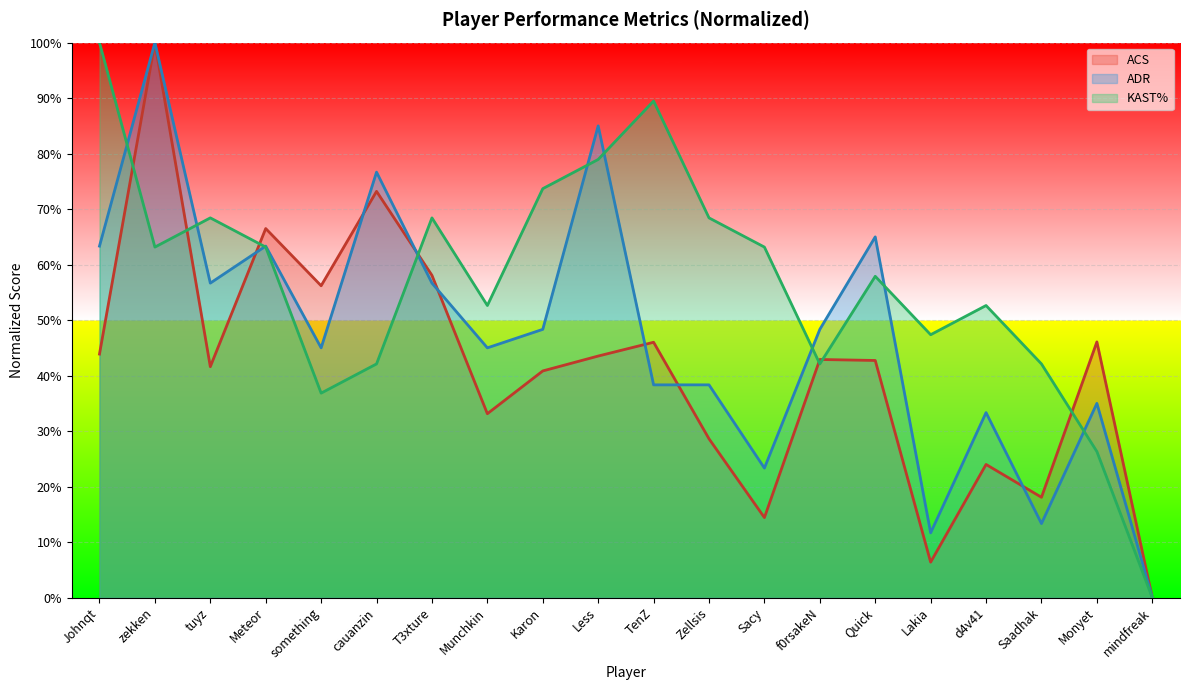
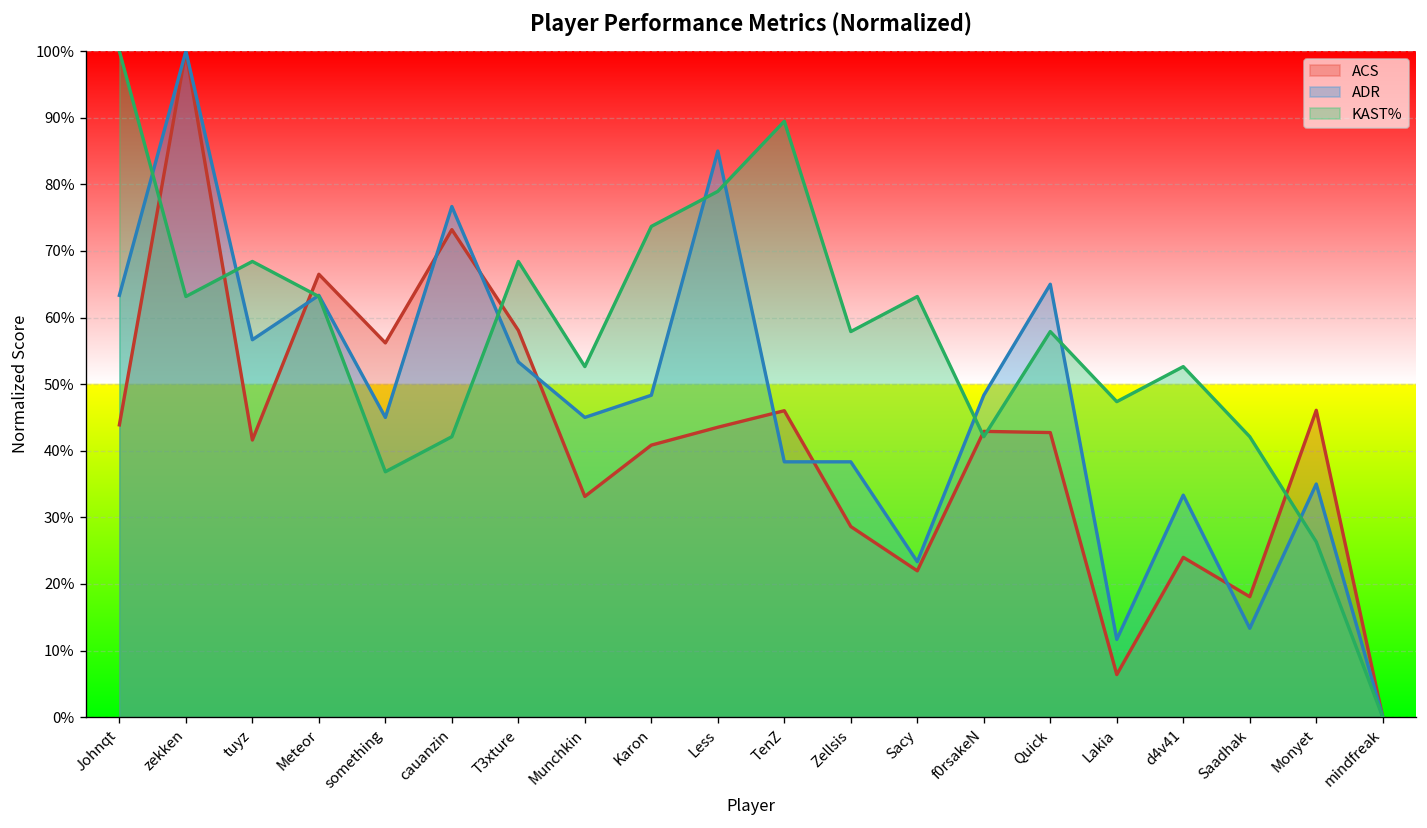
ADR, T3xture: 57% -> 53%
KAST%, Zellsis: 68% -> 58%
ACS, Sacy: 14% -> 22%
